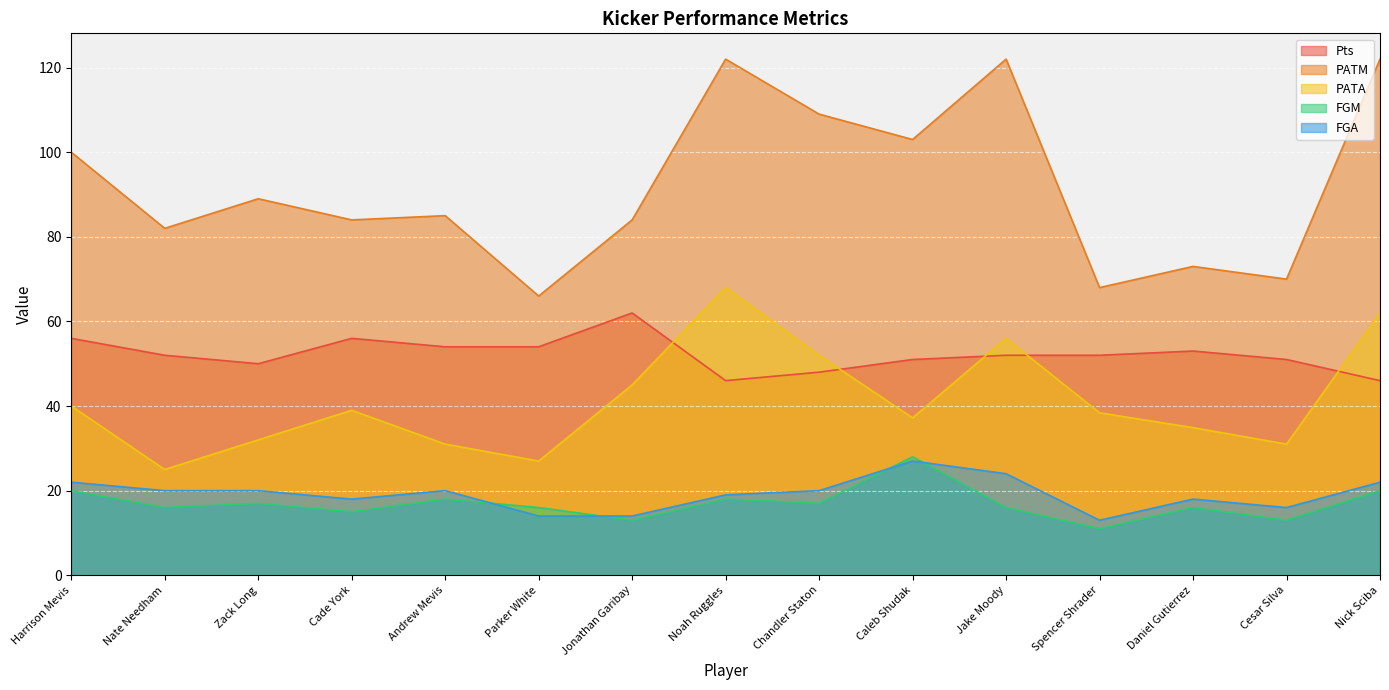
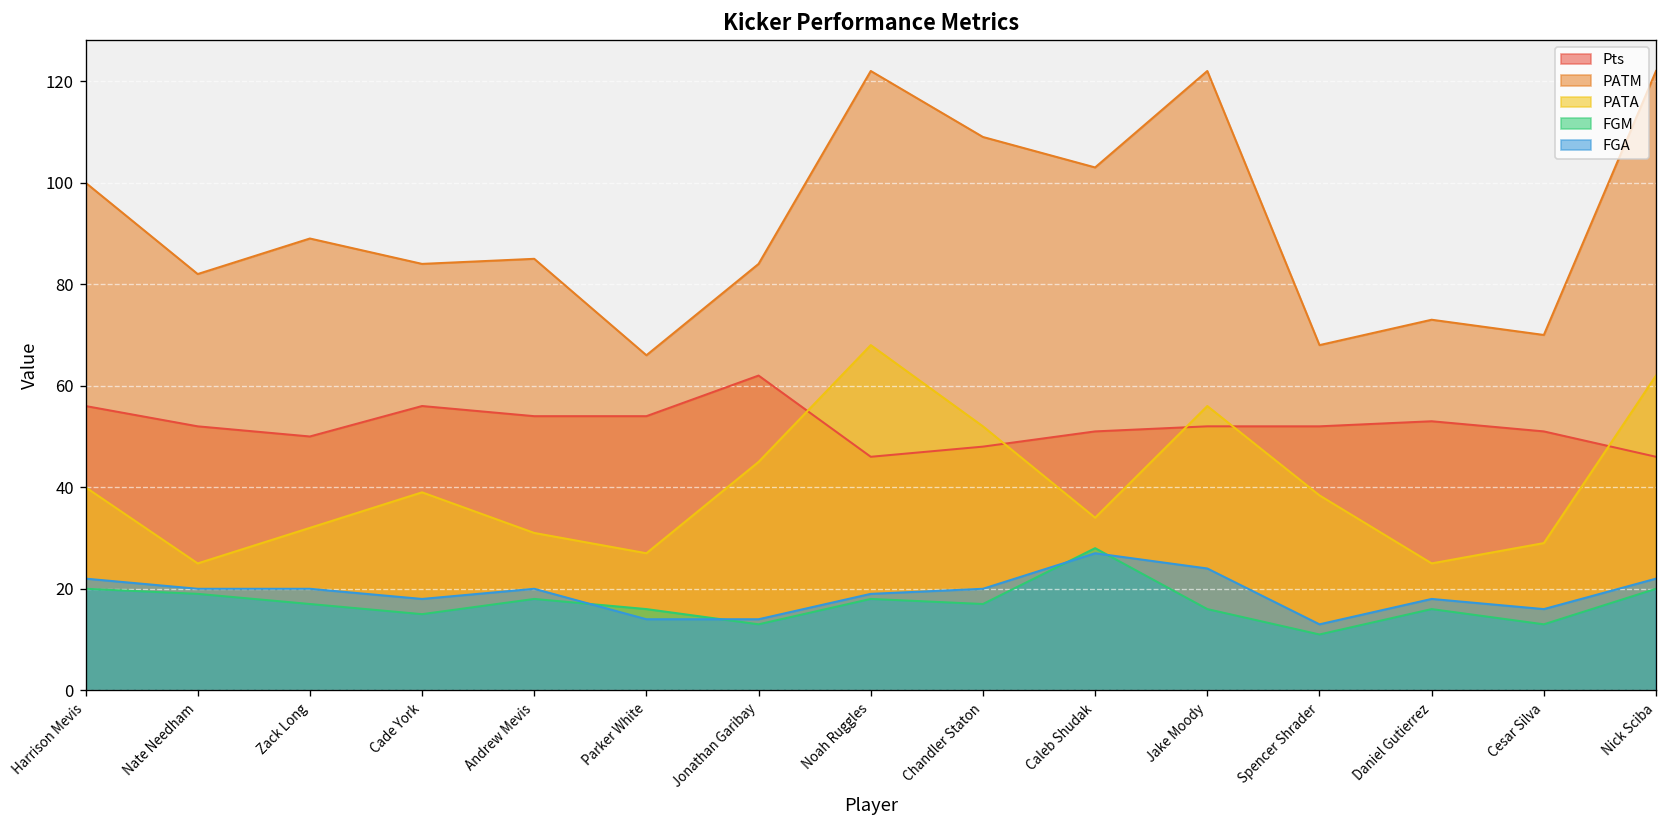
FGM, Nate Needham: 16 -> 19
PATA, Caleb Shudak: 37 -> 34
PATA, Daniel Gutierrez: 35 -> 25
PATA, Cesar Silva: 31 -> 29
